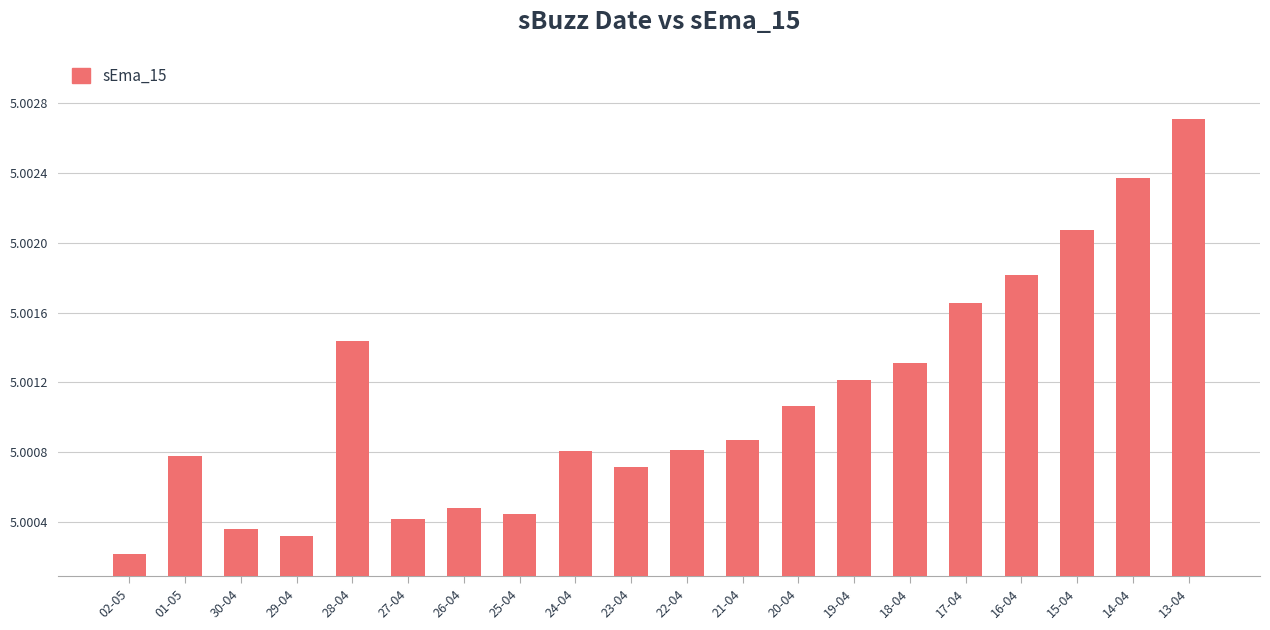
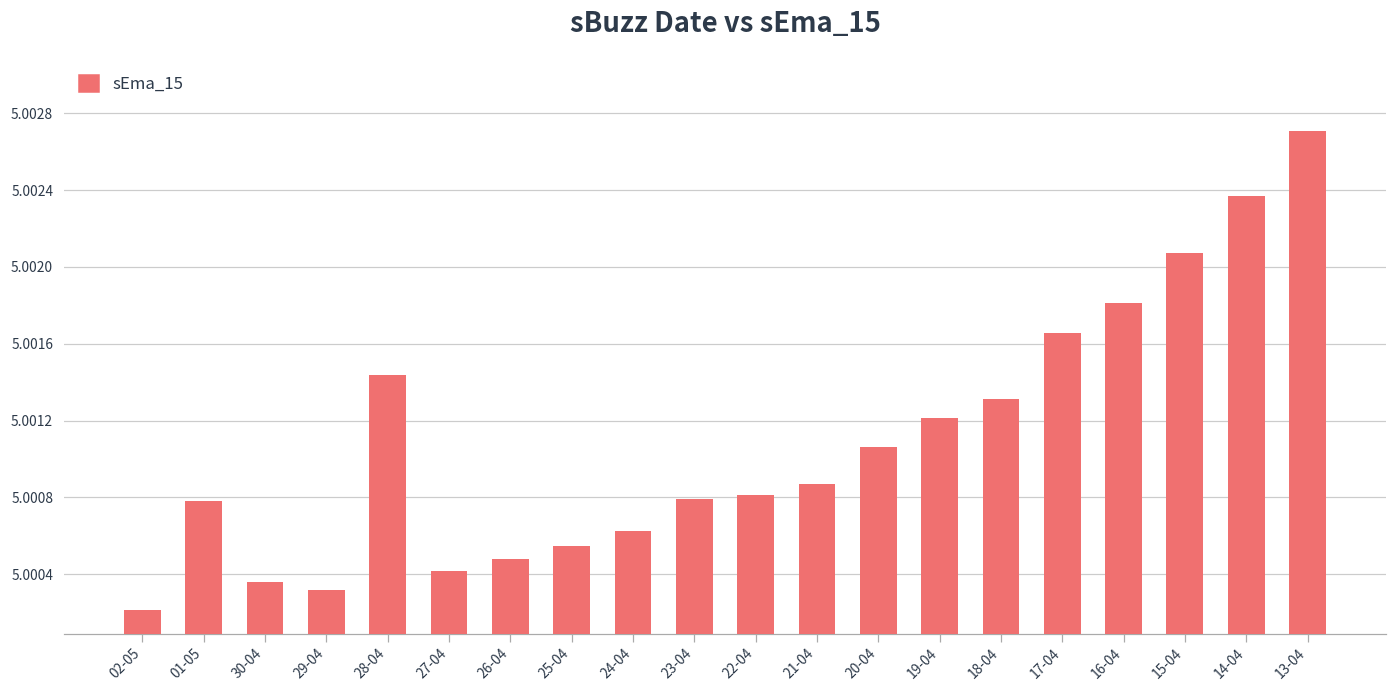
25-04: 5.00045 -> 5.00055
24-04: 5.00080 -> 5.00062
23-04: 5.00071 -> 5.00079
